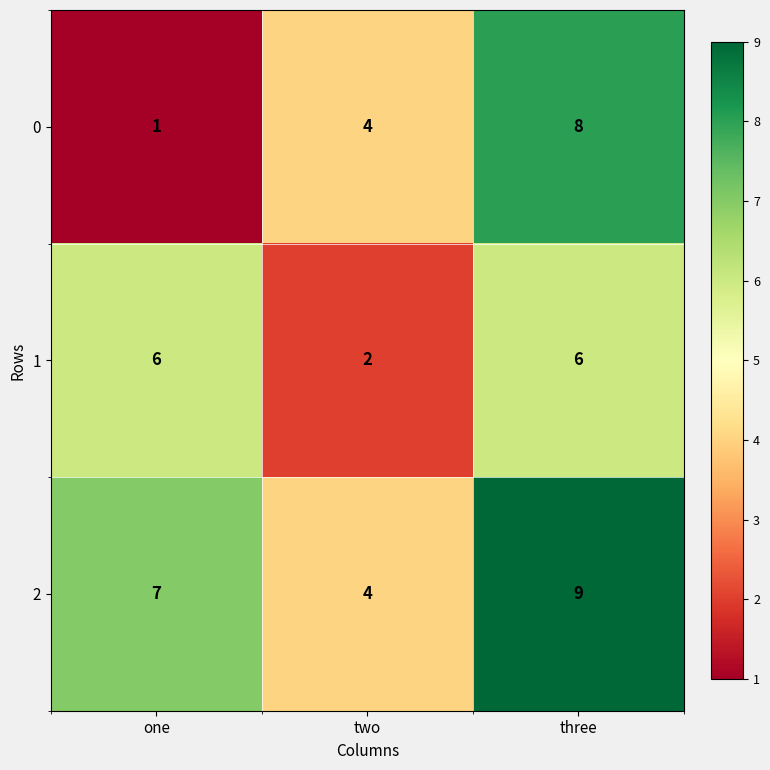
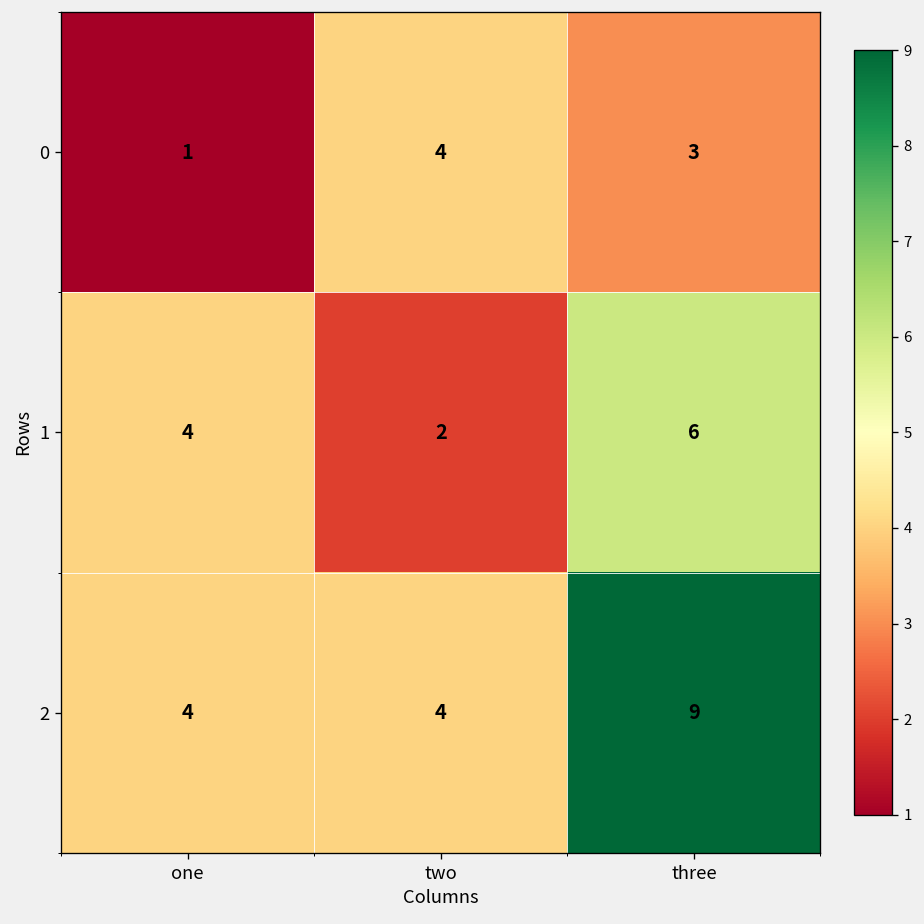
0, three: 8 -> 3
1, one: 6 -> 4
2, one: 7 -> 4
